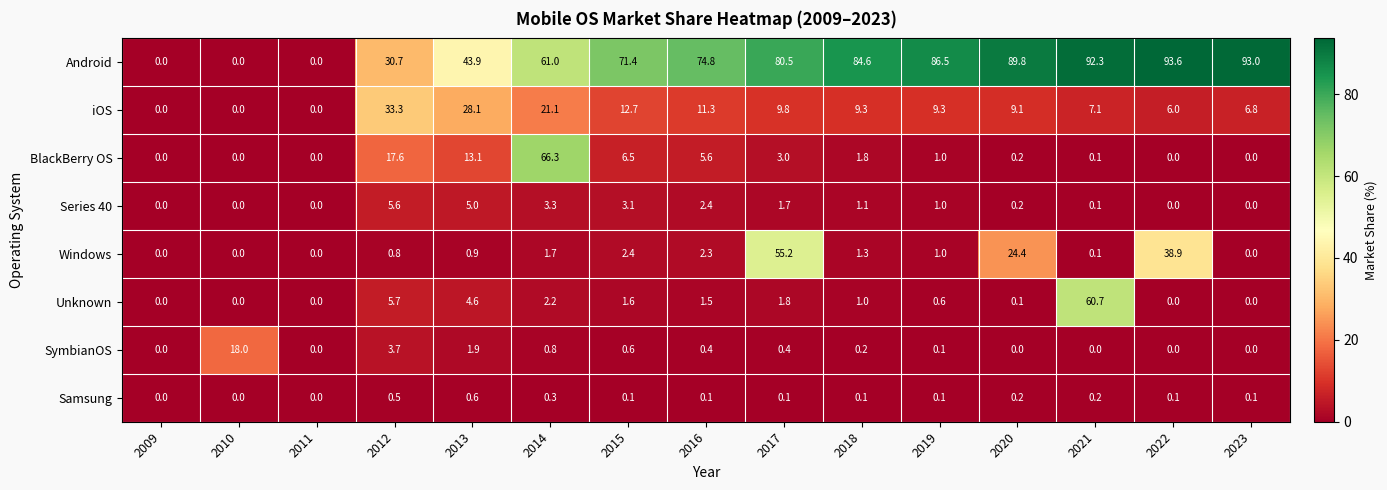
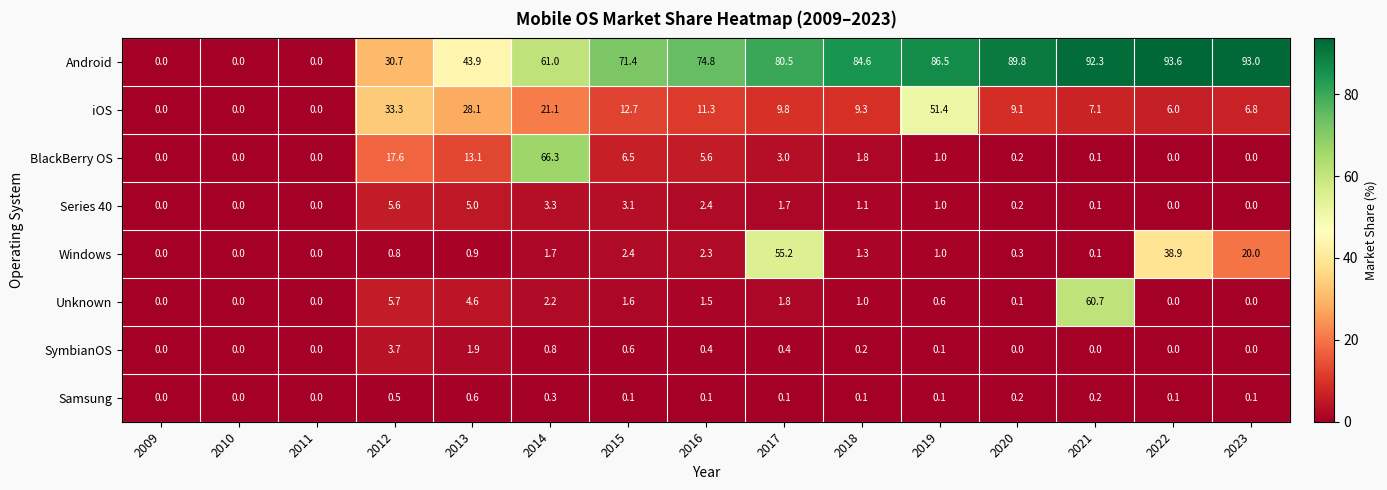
iOS, 2019: 9.3 -> 51.4
Windows, 2020: 24.4 -> 0.3
Windows, 2023: 0.0 -> 20.0
SymbianOS, 2010: 18.0 -> 0.0
